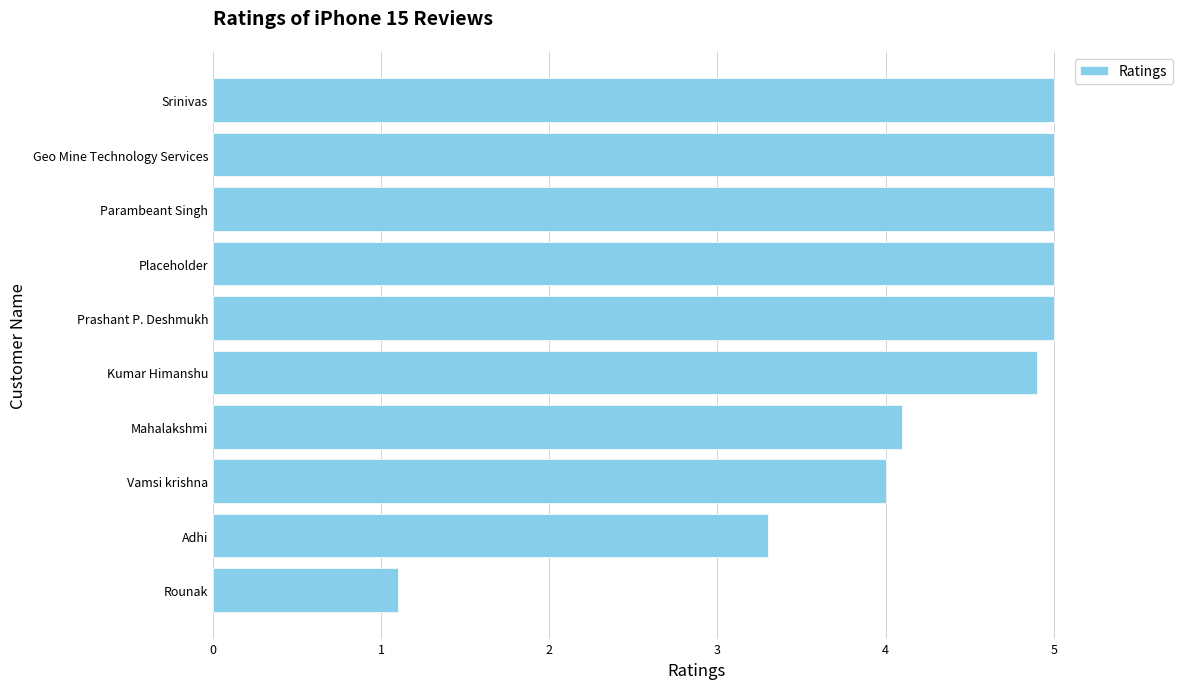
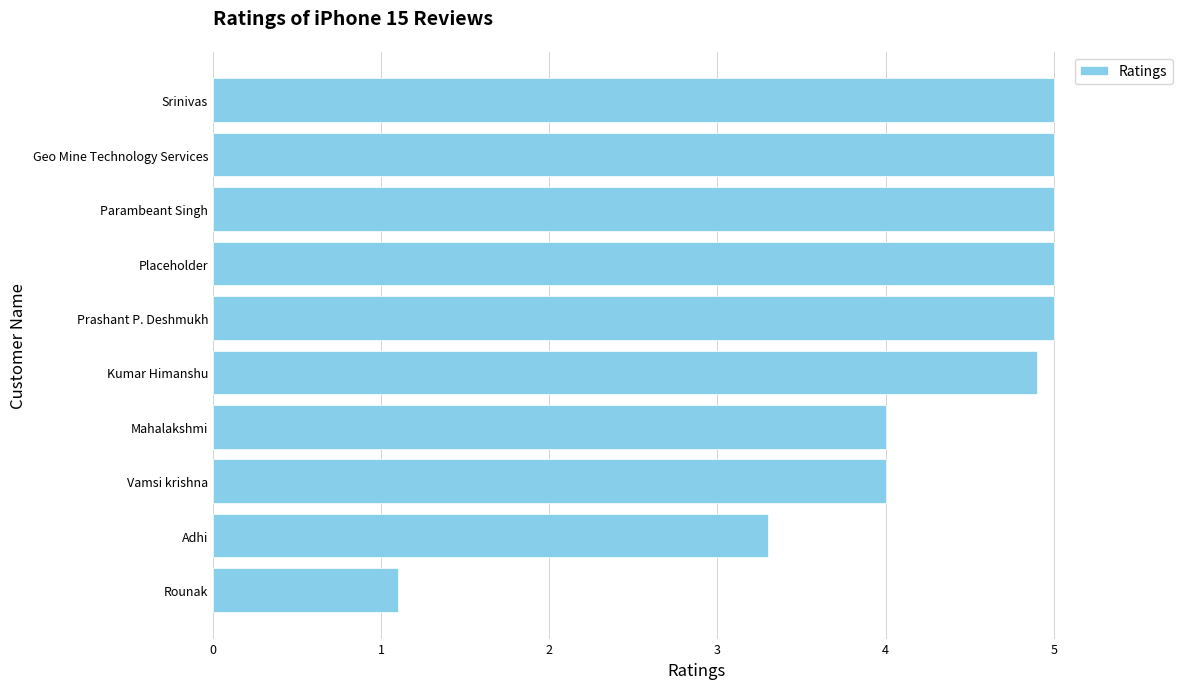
Mahalakshmi: 4.1 -> 4.0
